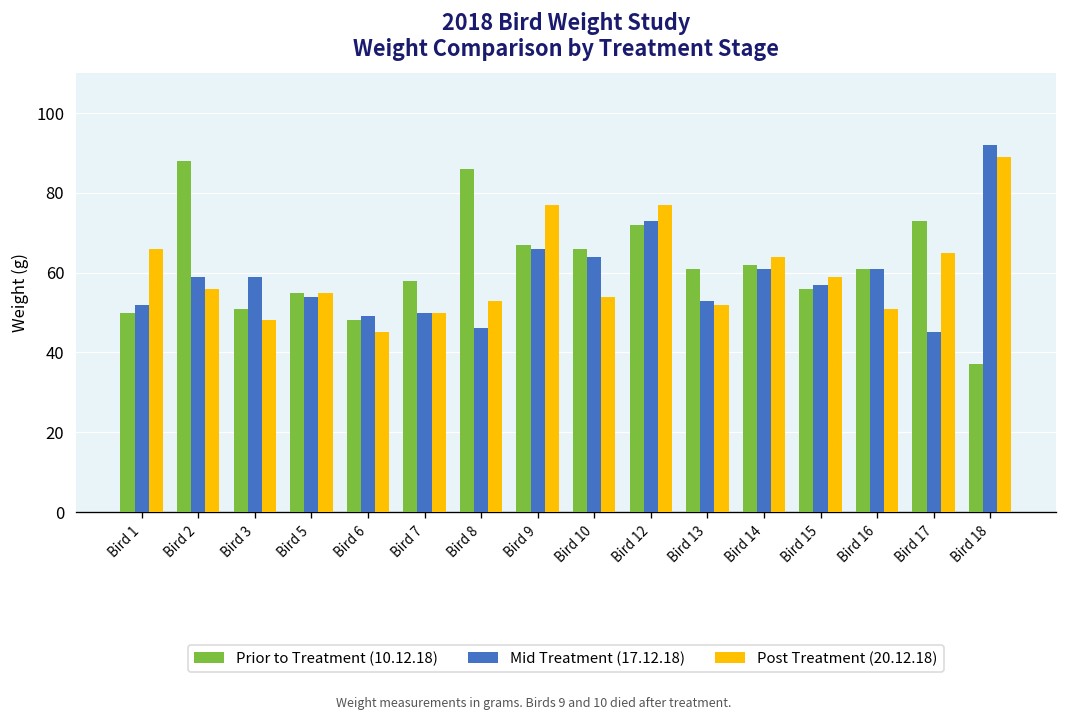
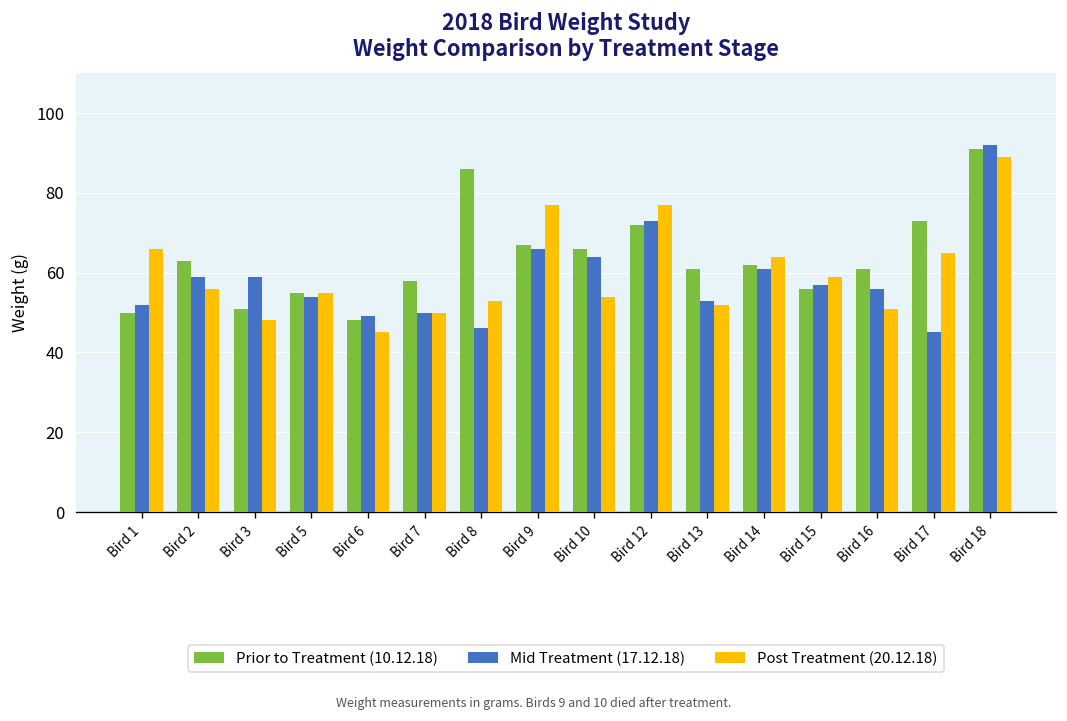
Prior to Treatment (10.12.18), Bird 2: 88 -> 63
Mid Treatment (17.12.18), Bird 16: 61 -> 56
Prior to Treatment (10.12.18), Bird 18: 37 -> 91
